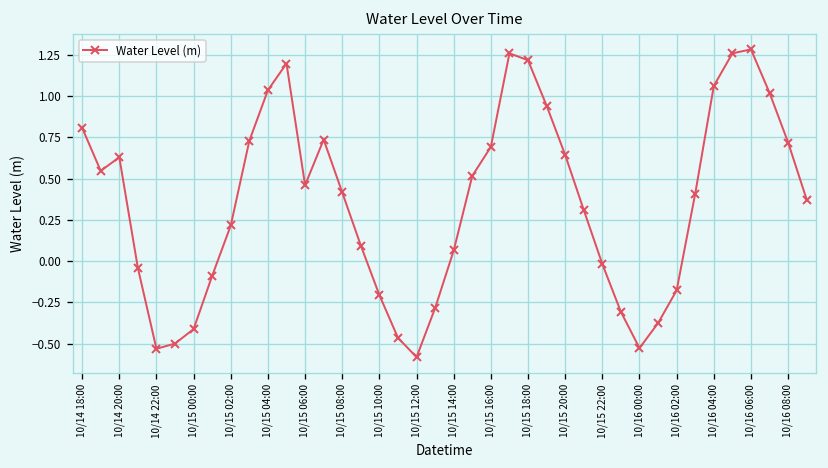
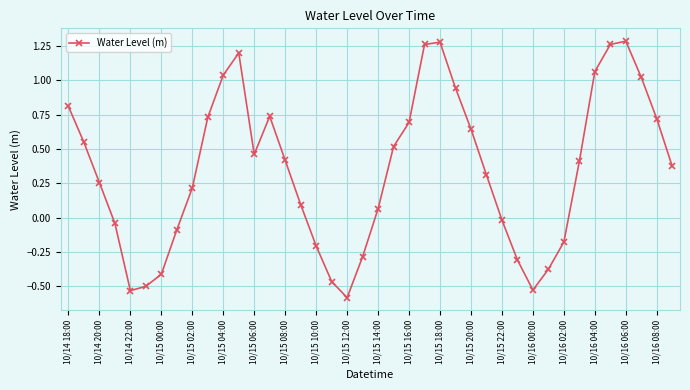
10/14 20:00: 0.63 -> 0.25
10/15 18:00: 1.22 -> 1.28
